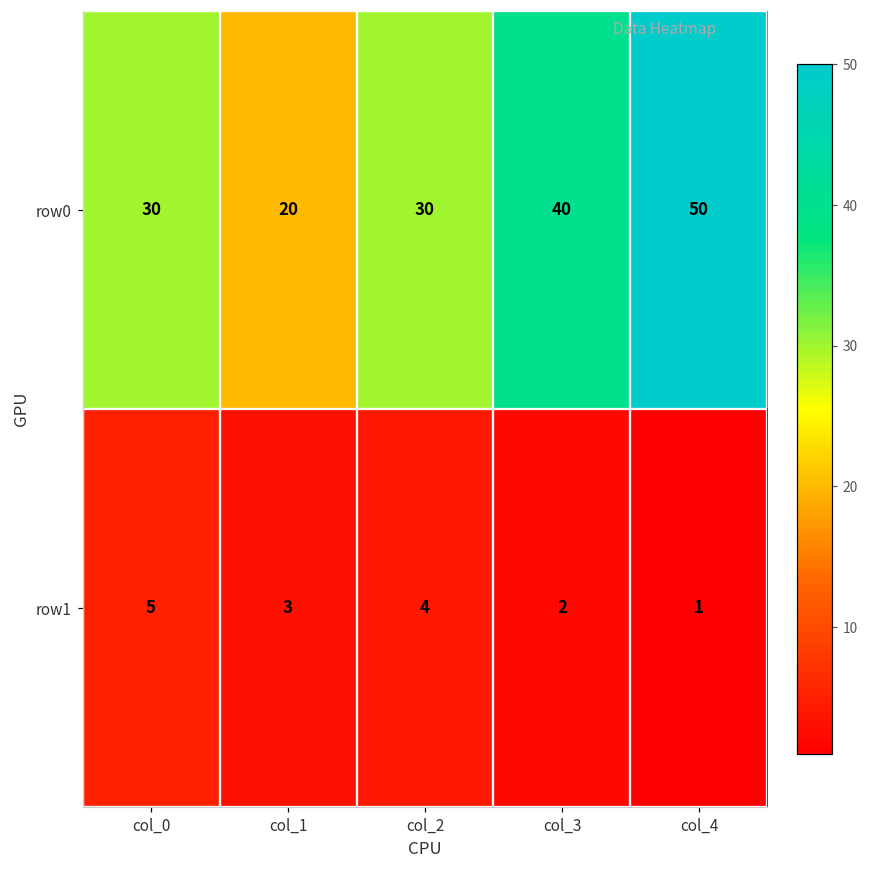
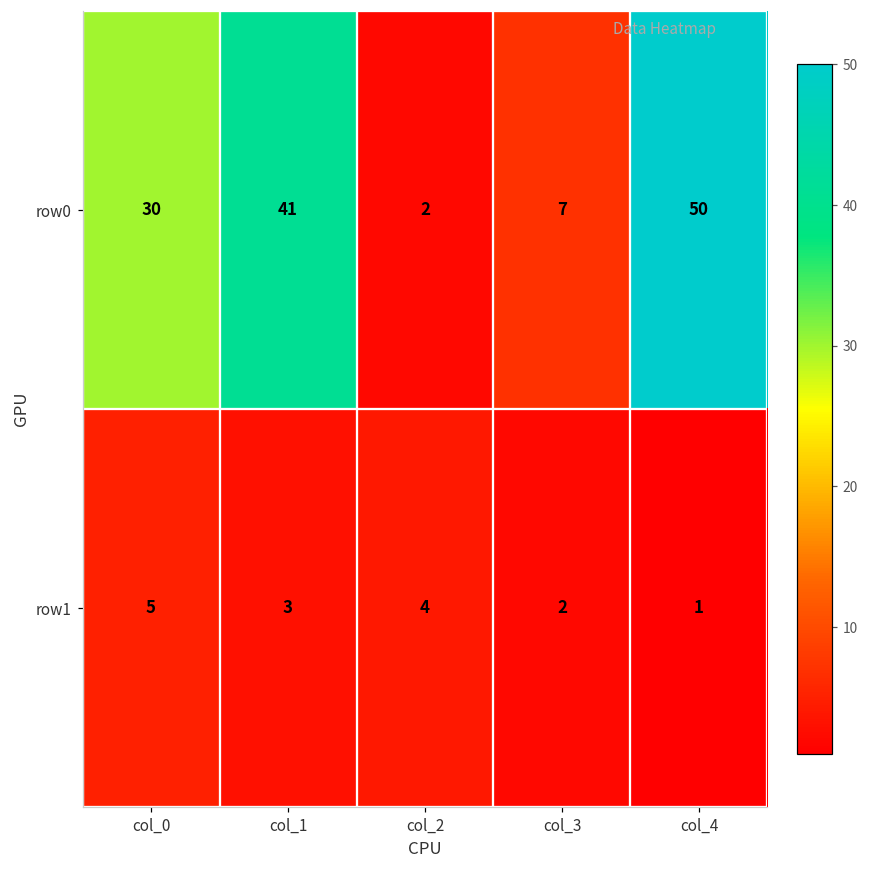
row0, col_1: 20 -> 41
row0, col_2: 30 -> 2
row0, col_3: 40 -> 7
